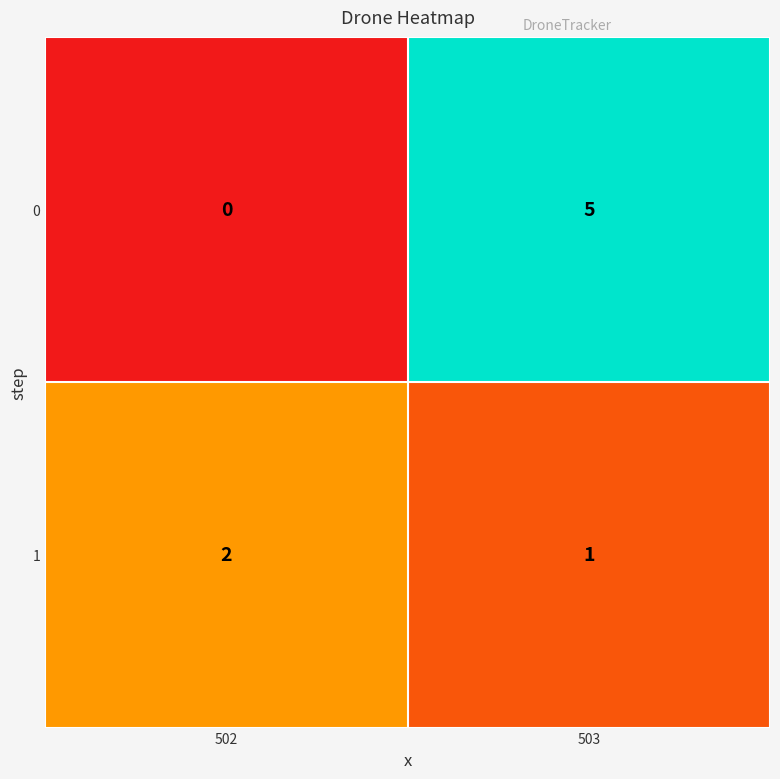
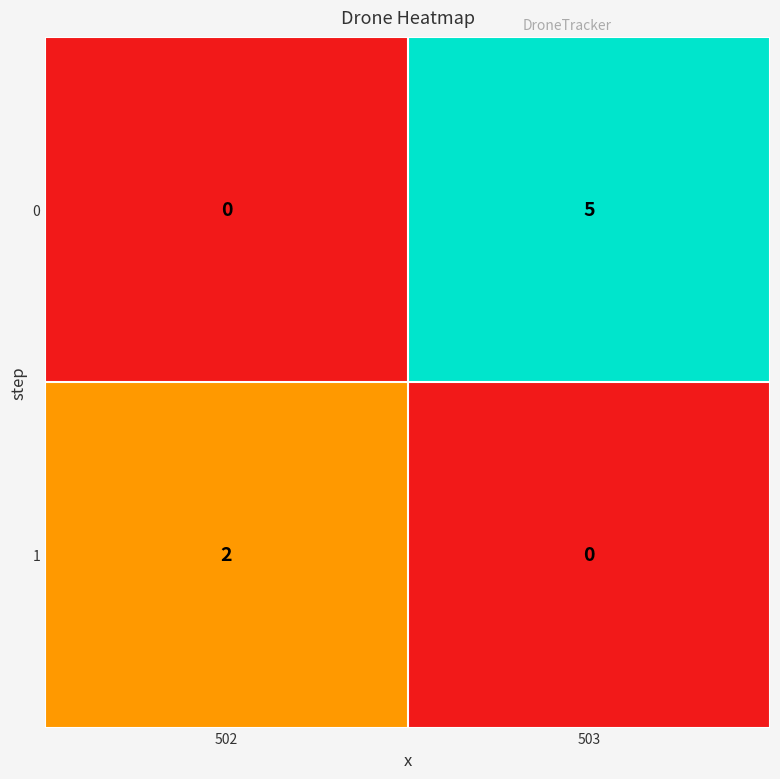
1, 503: 1 -> 0
